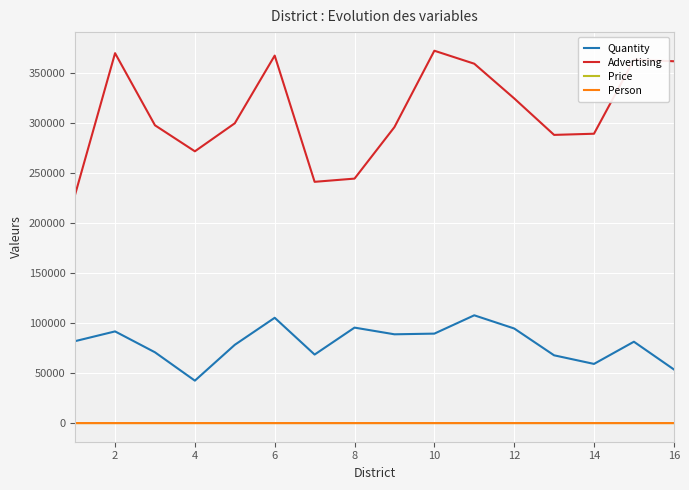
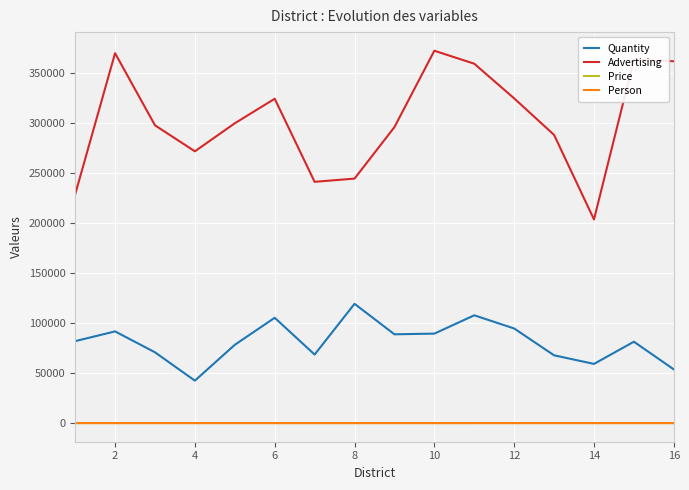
Advertising, 6: 370000 -> 320000
Quantity, 8: 100000 -> 120000
Advertising, 14: 290000 -> 200000
